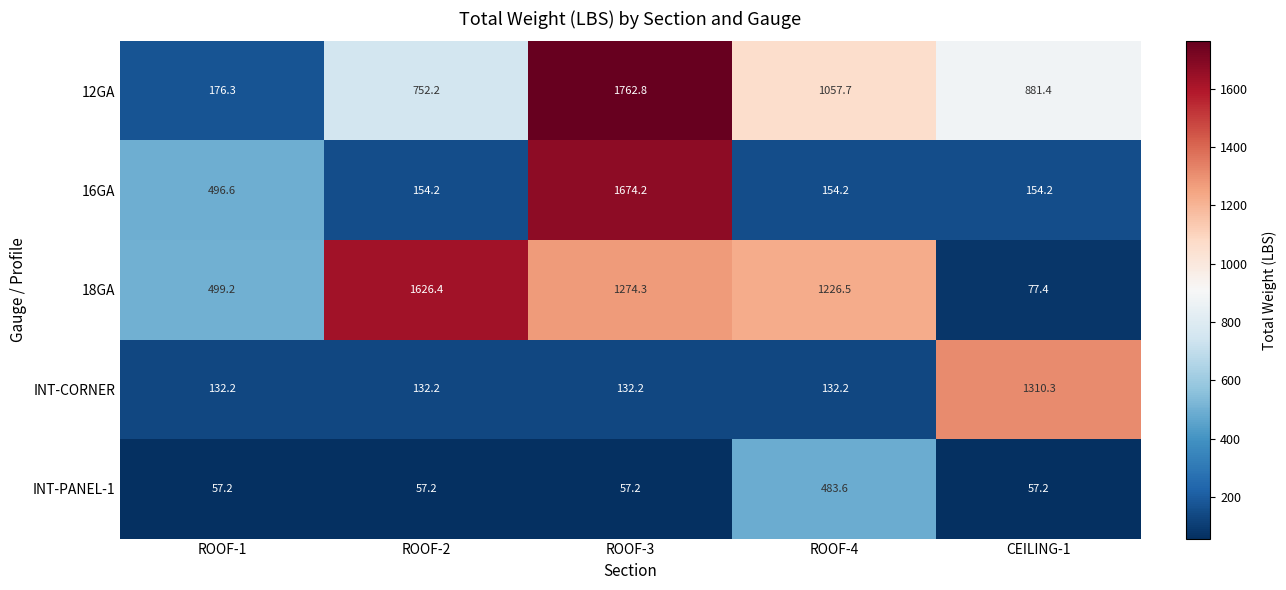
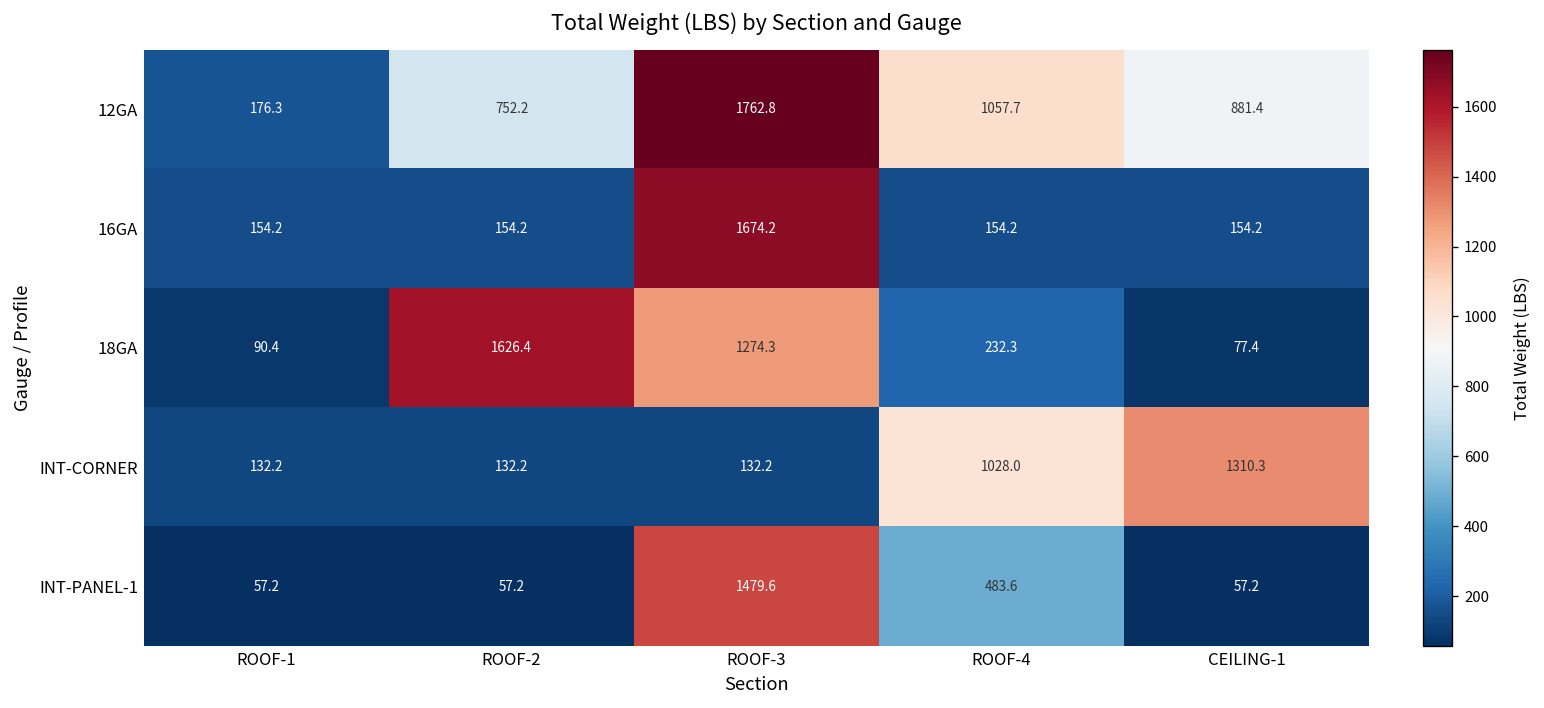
16GA, ROOF-1: 496.6 -> 154.2
18GA, ROOF-1: 499.2 -> 90.4
18GA, ROOF-4: 1226.5 -> 232.3
INT-CORNER, ROOF-4: 132.2 -> 1028.0
INT-PANEL-1, ROOF-3: 57.2 -> 1479.6
